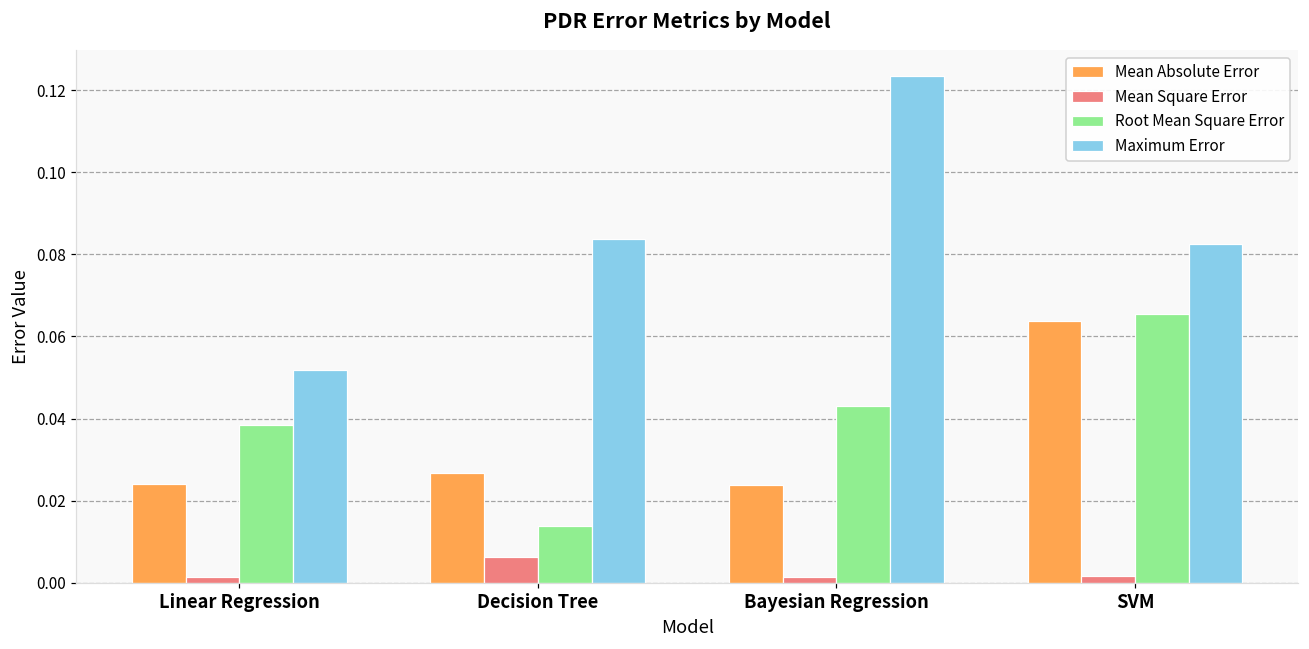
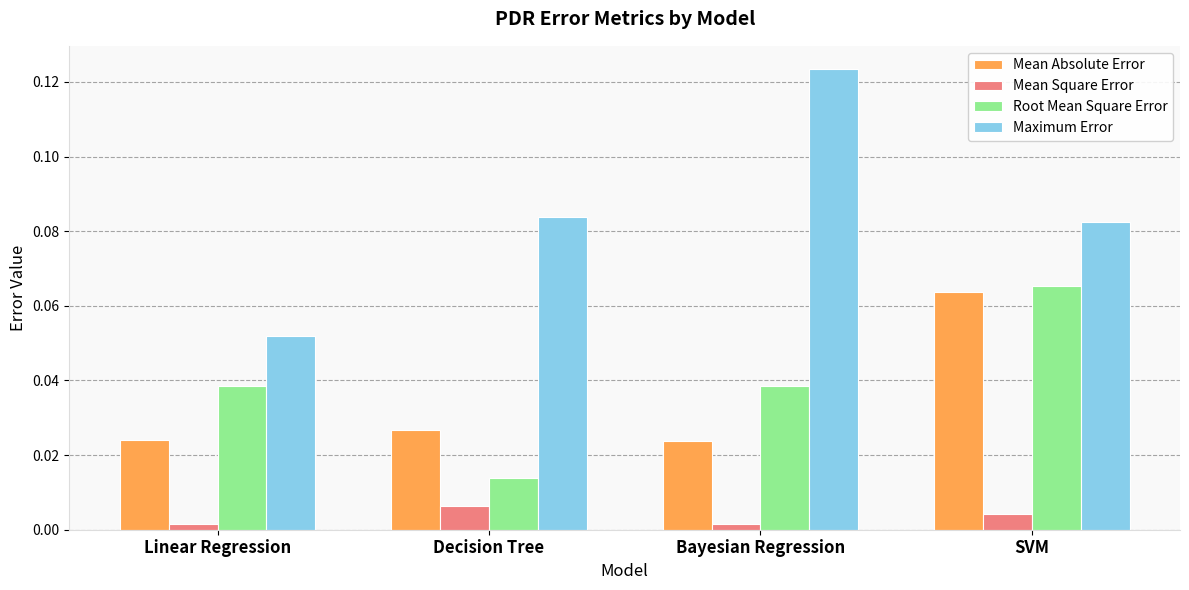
Root Mean Square Error, Bayesian Regression: 0.043 -> 0.039
Mean Square Error, SVM: 0.002 -> 0.004
